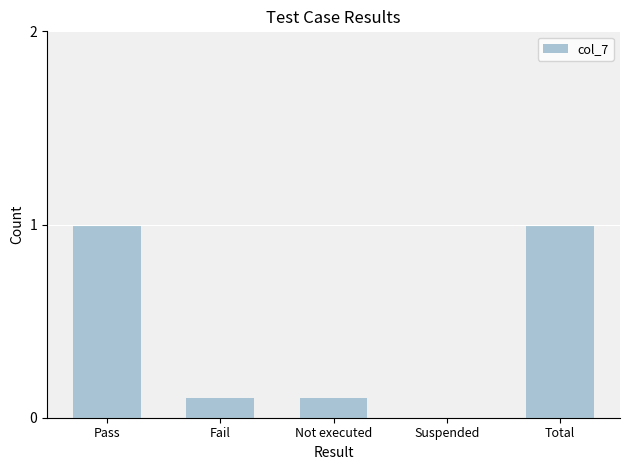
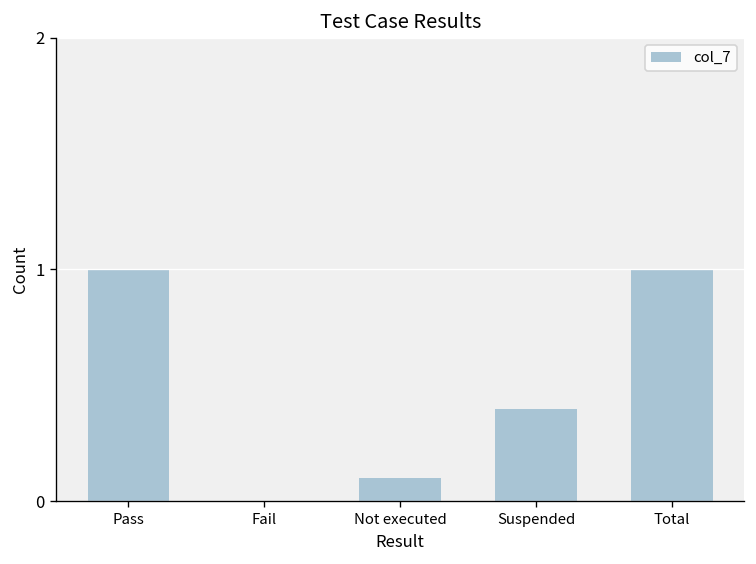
Fail: 0.1 -> 0.0
Suspended: 0.0 -> 0.4
